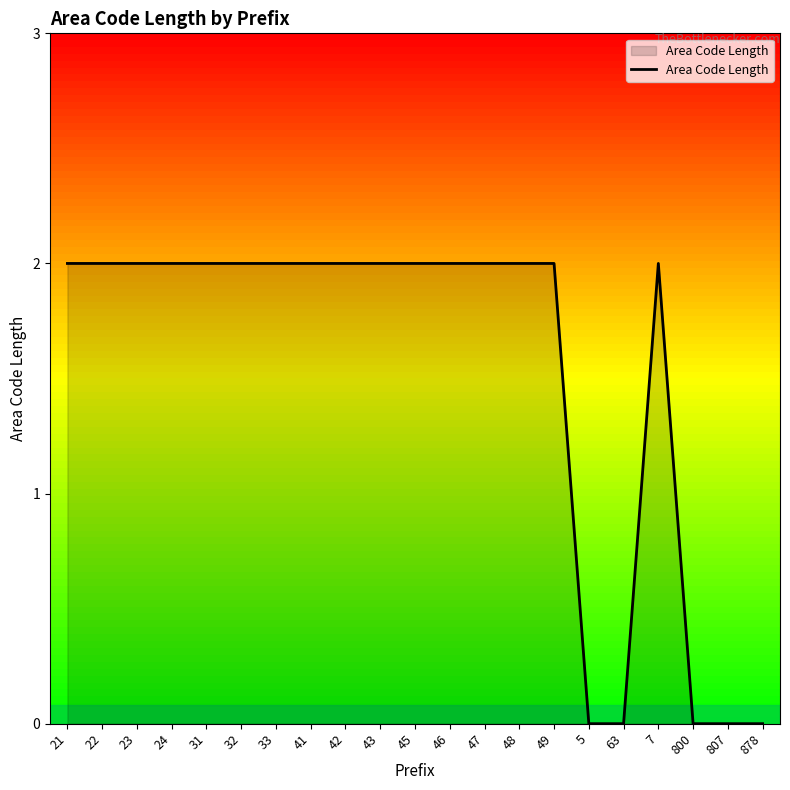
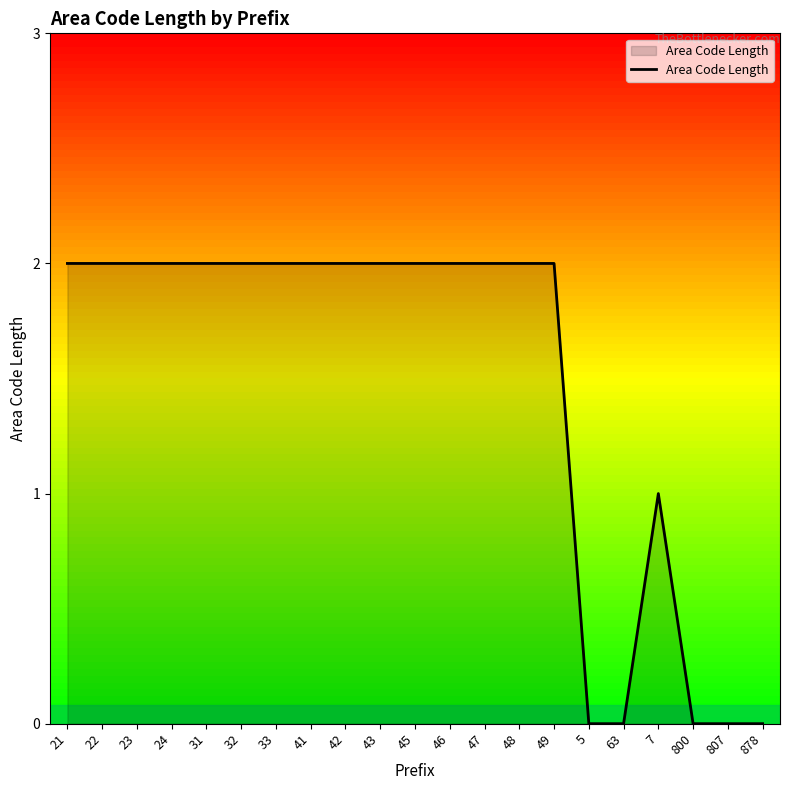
7: 2 -> 1
